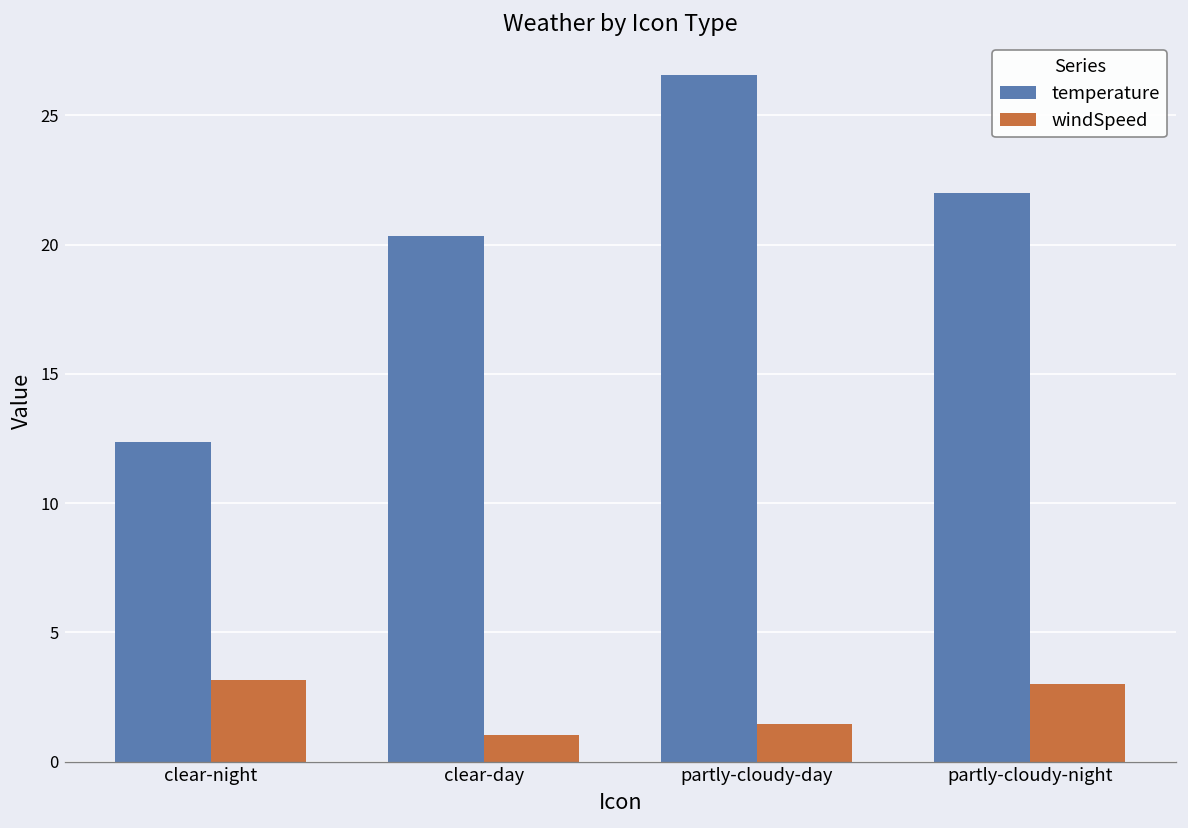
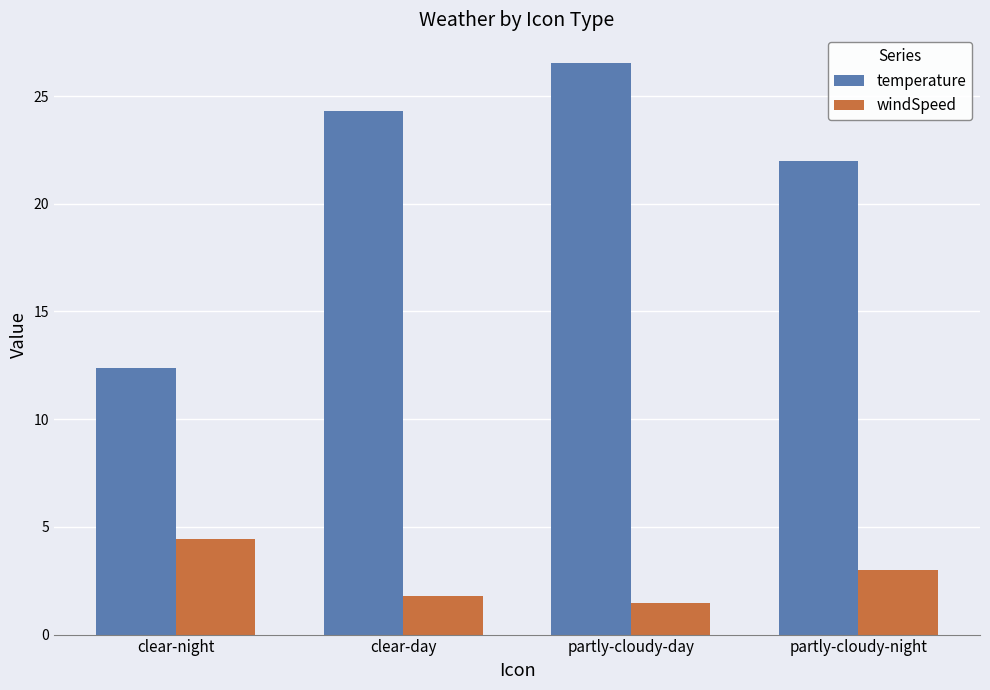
windSpeed, clear-night: 3.1 -> 4.4
temperature, clear-day: 20.3 -> 24.3
windSpeed, clear-day: 1.0 -> 1.8
